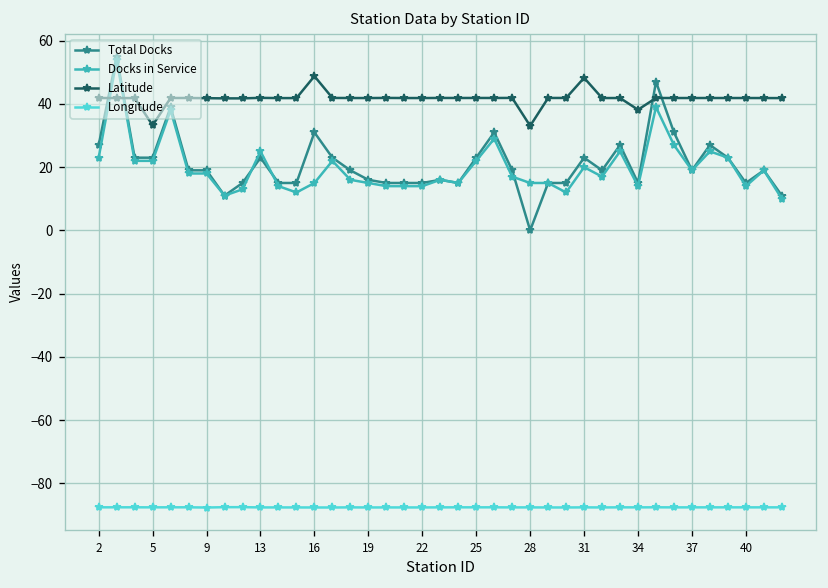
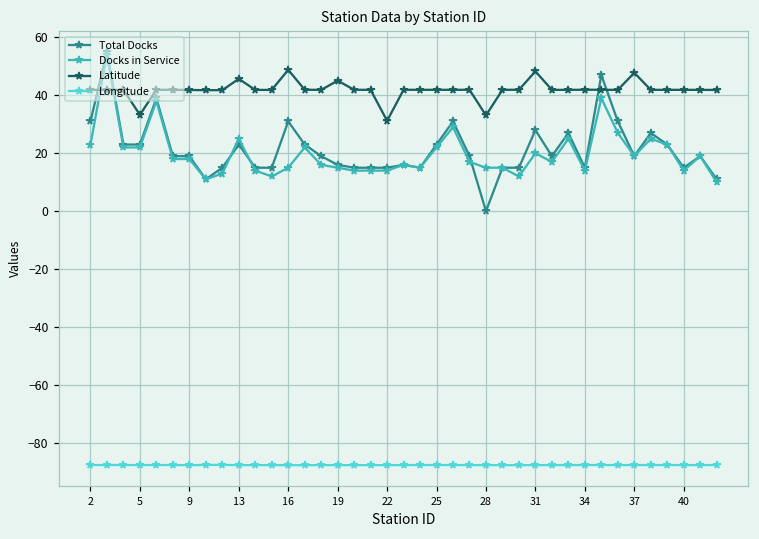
Total Docks, 2: 27 -> 31
Latitude, 13: 42 -> 46
Latitude, 19: 42 -> 45
Latitude, 22: 42 -> 31
Total Docks, 31: 23 -> 28
Latitude, 34: 38 -> 42
Latitude, 37: 42 -> 48
